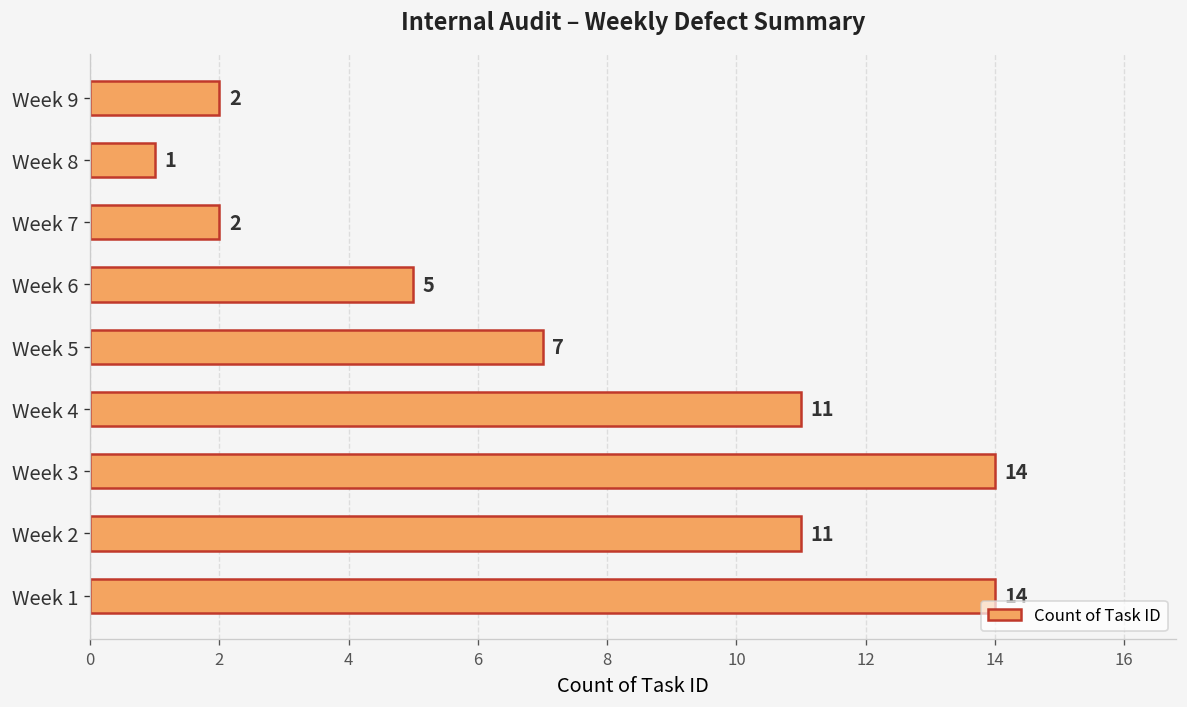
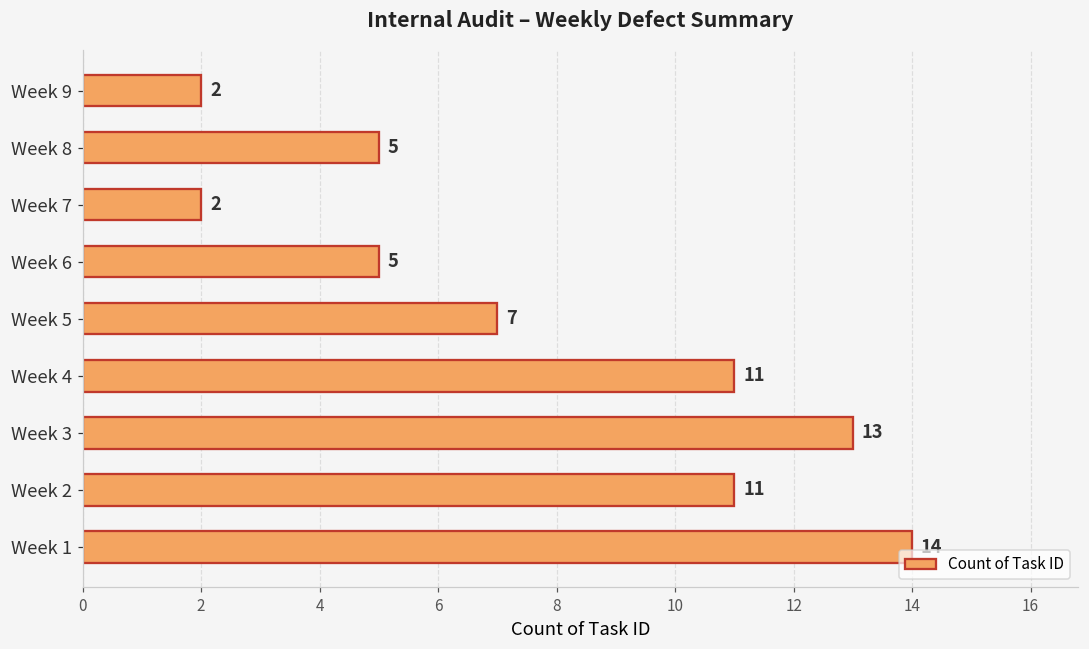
Week 8: 1 -> 5
Week 3: 14 -> 13
